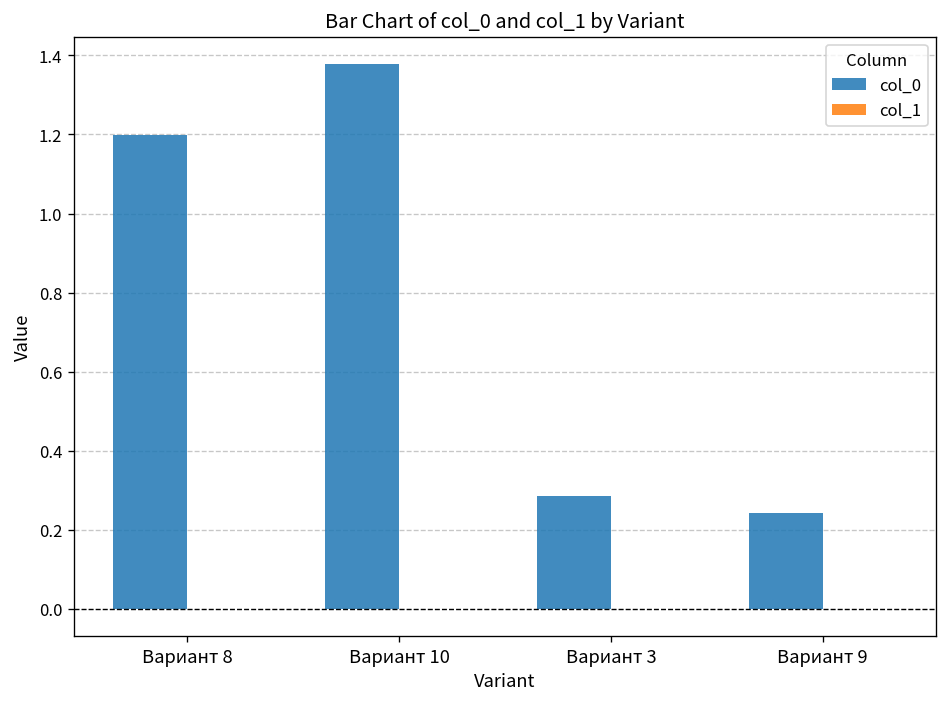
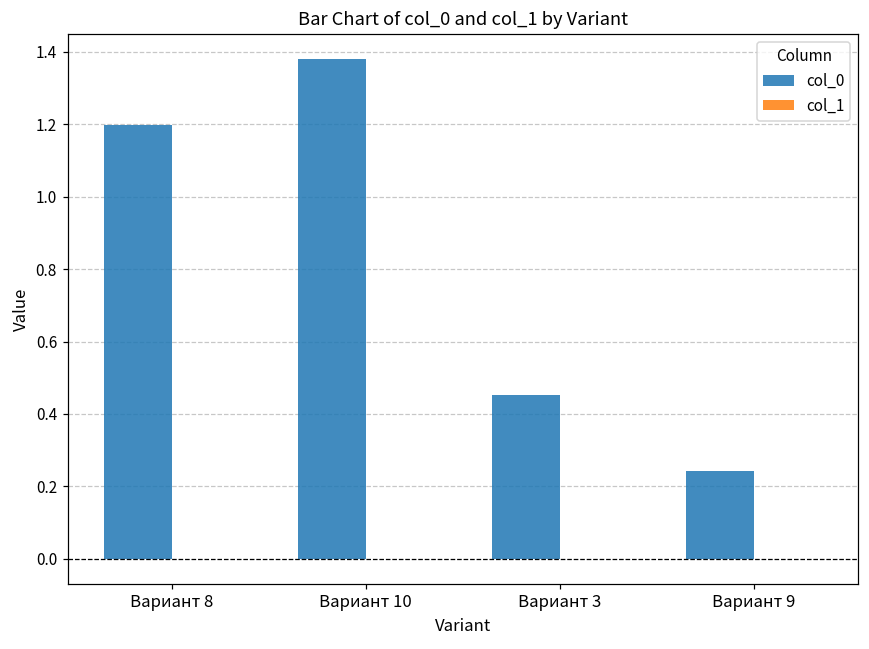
col_0, Вариант 3: 0.28 -> 0.45
